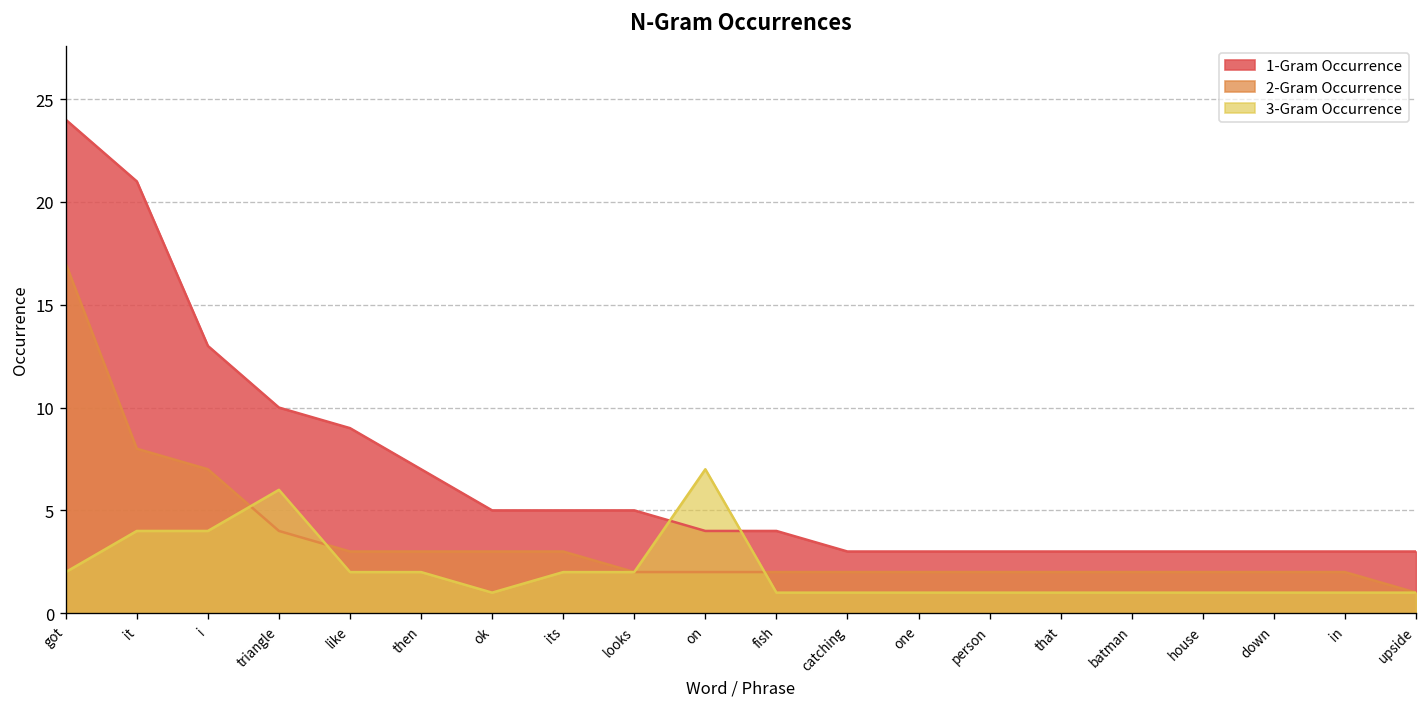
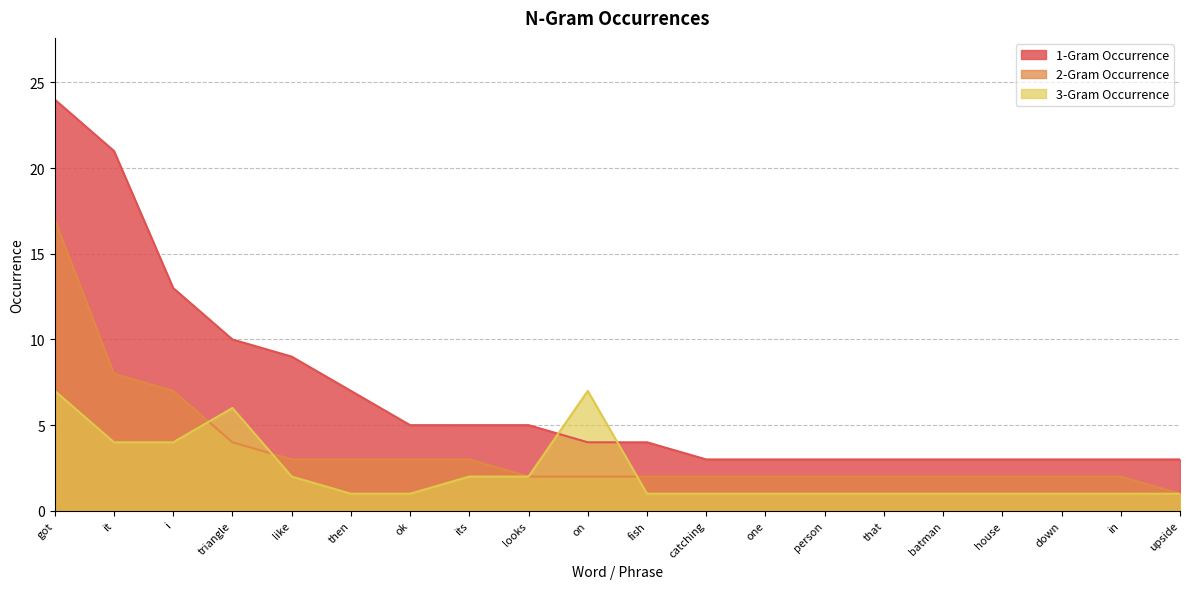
3-Gram Occurrence, got: 2 -> 7
3-Gram Occurrence, then: 2 -> 1
